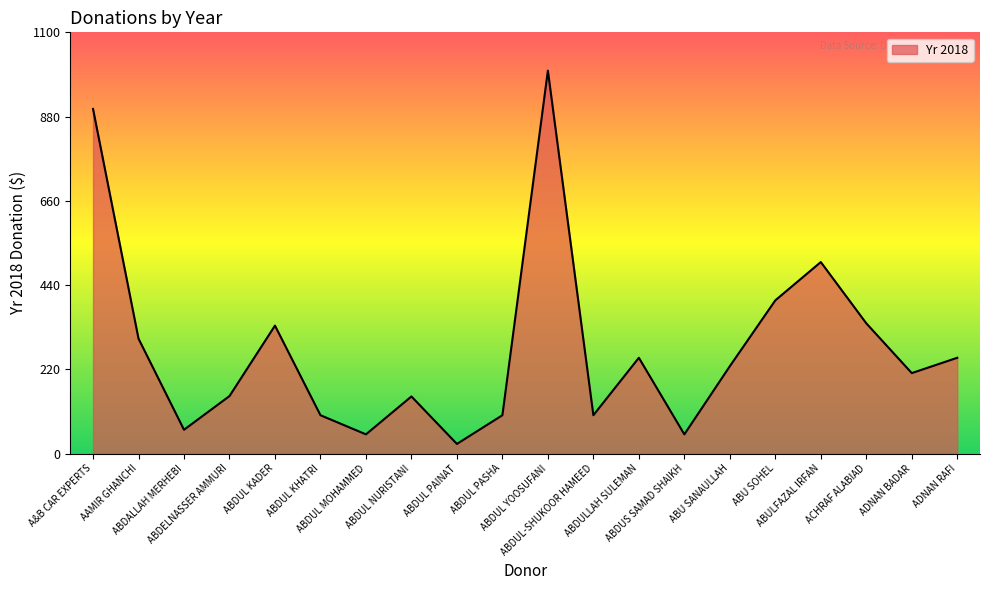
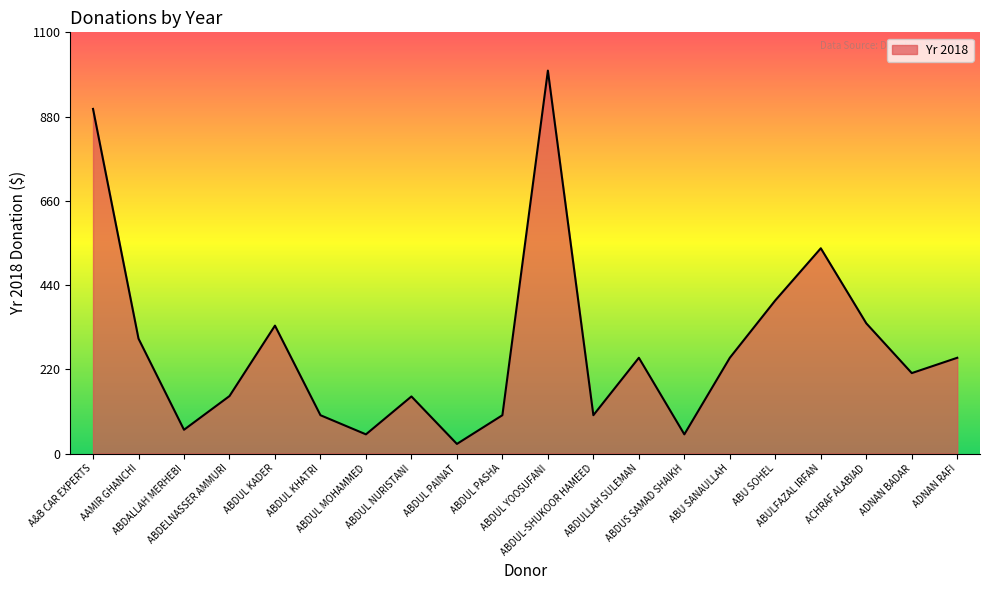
ABU SANAULLAH: 230 -> 250
ABULFAZAL IRFAN: 500 -> 540
